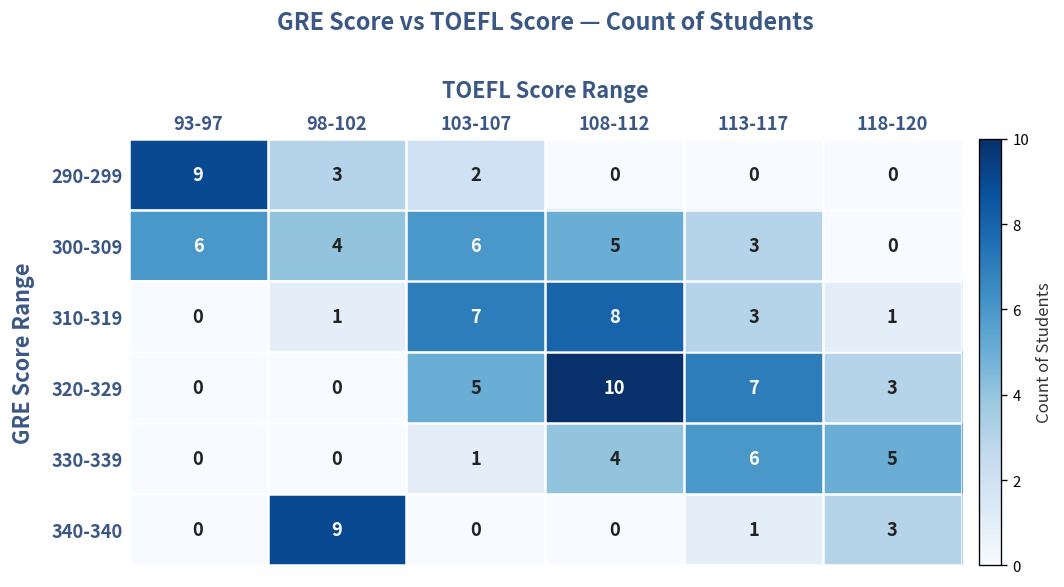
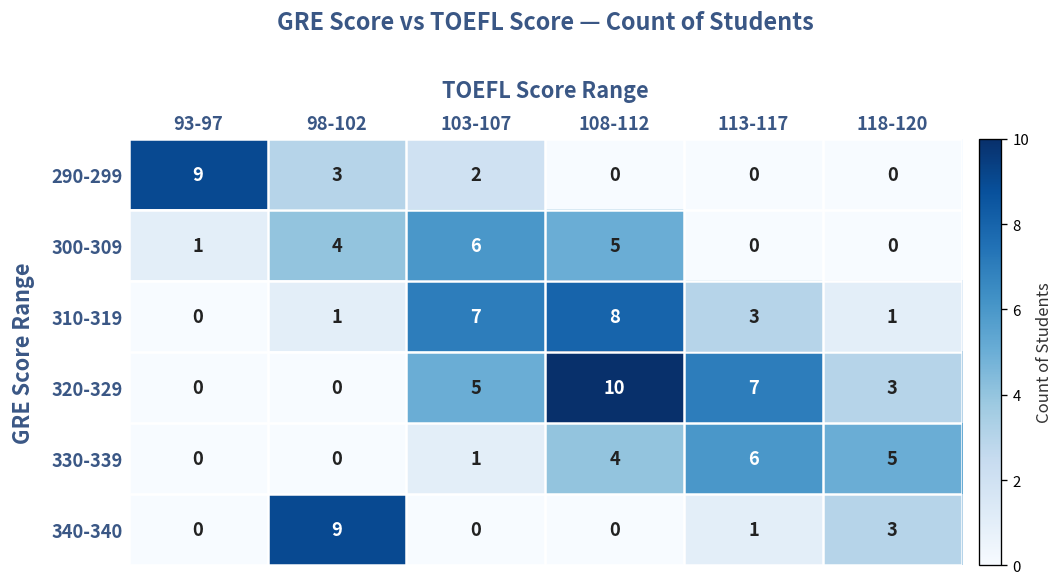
300-309, 93-97: 6 -> 1
300-309, 113-117: 3 -> 0
